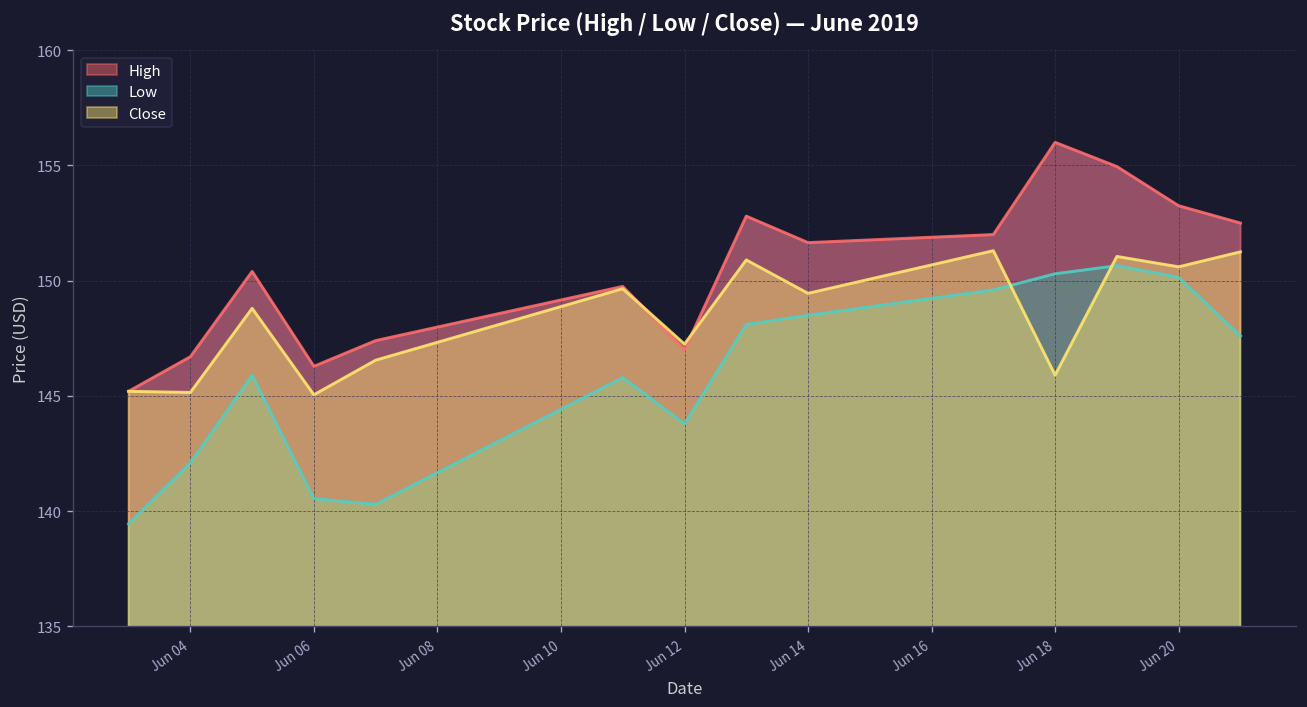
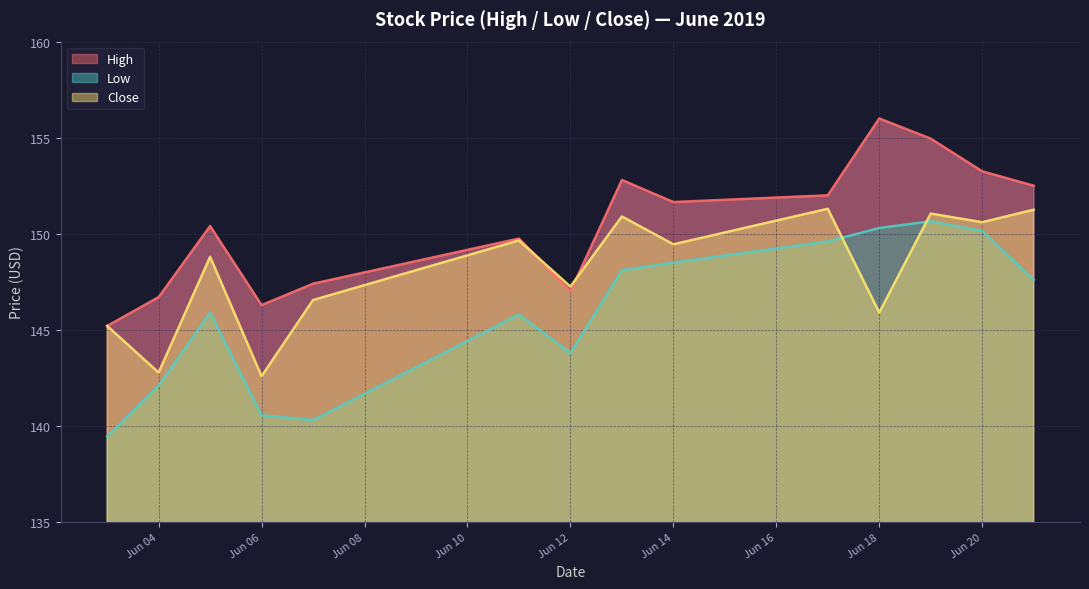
Close, Jun 04: 145.1 -> 142.8
Close, Jun 06: 145.1 -> 142.6
